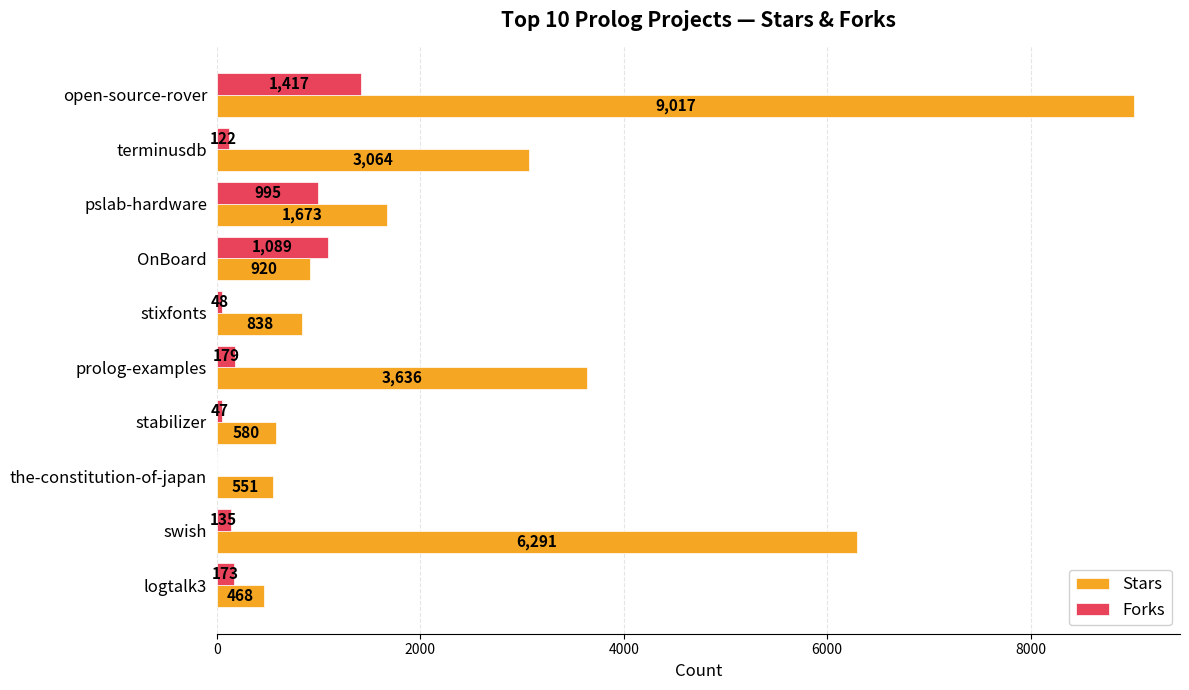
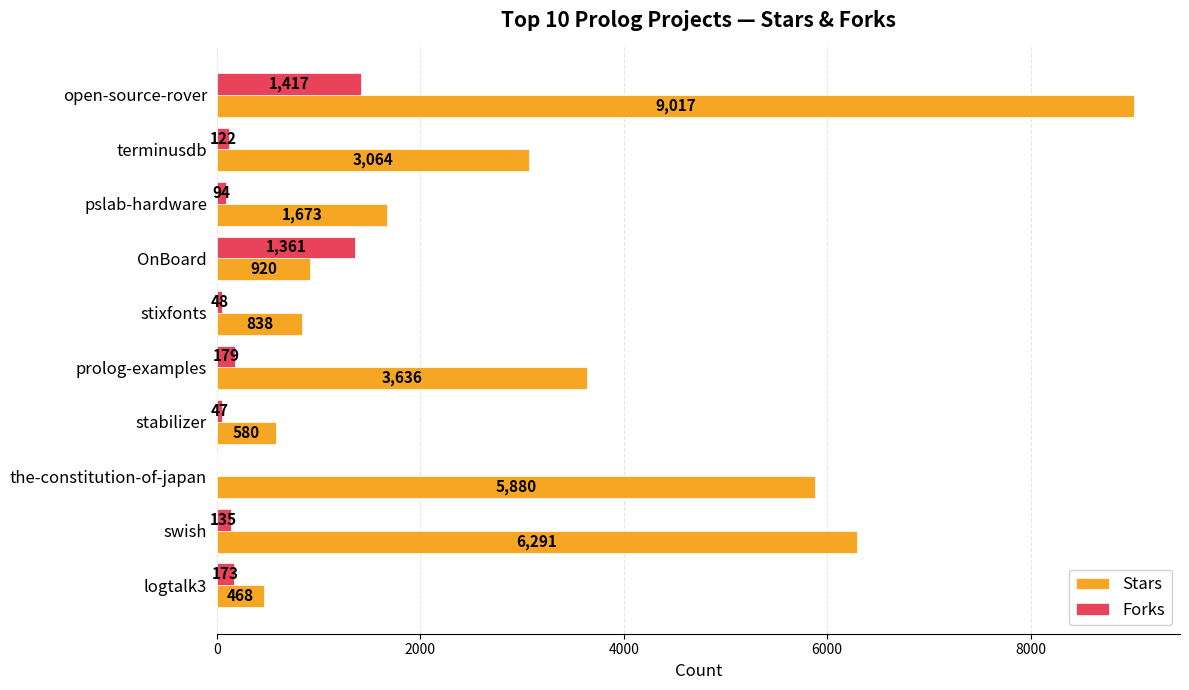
Forks, pslab-hardware: 995 -> 94
Forks, OnBoard: 1,089 -> 1,361
Stars, the-constitution-of-japan: 551 -> 5,880
